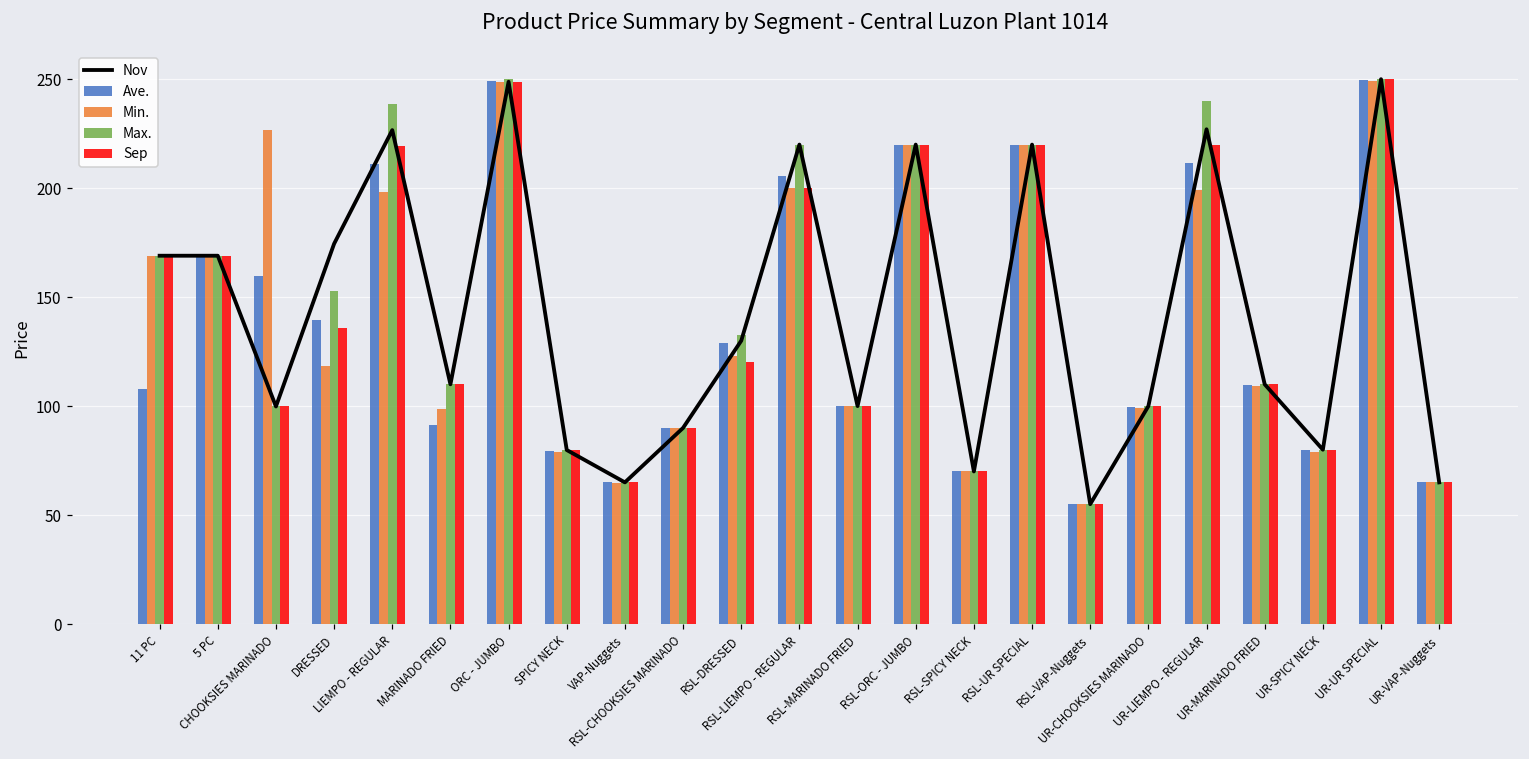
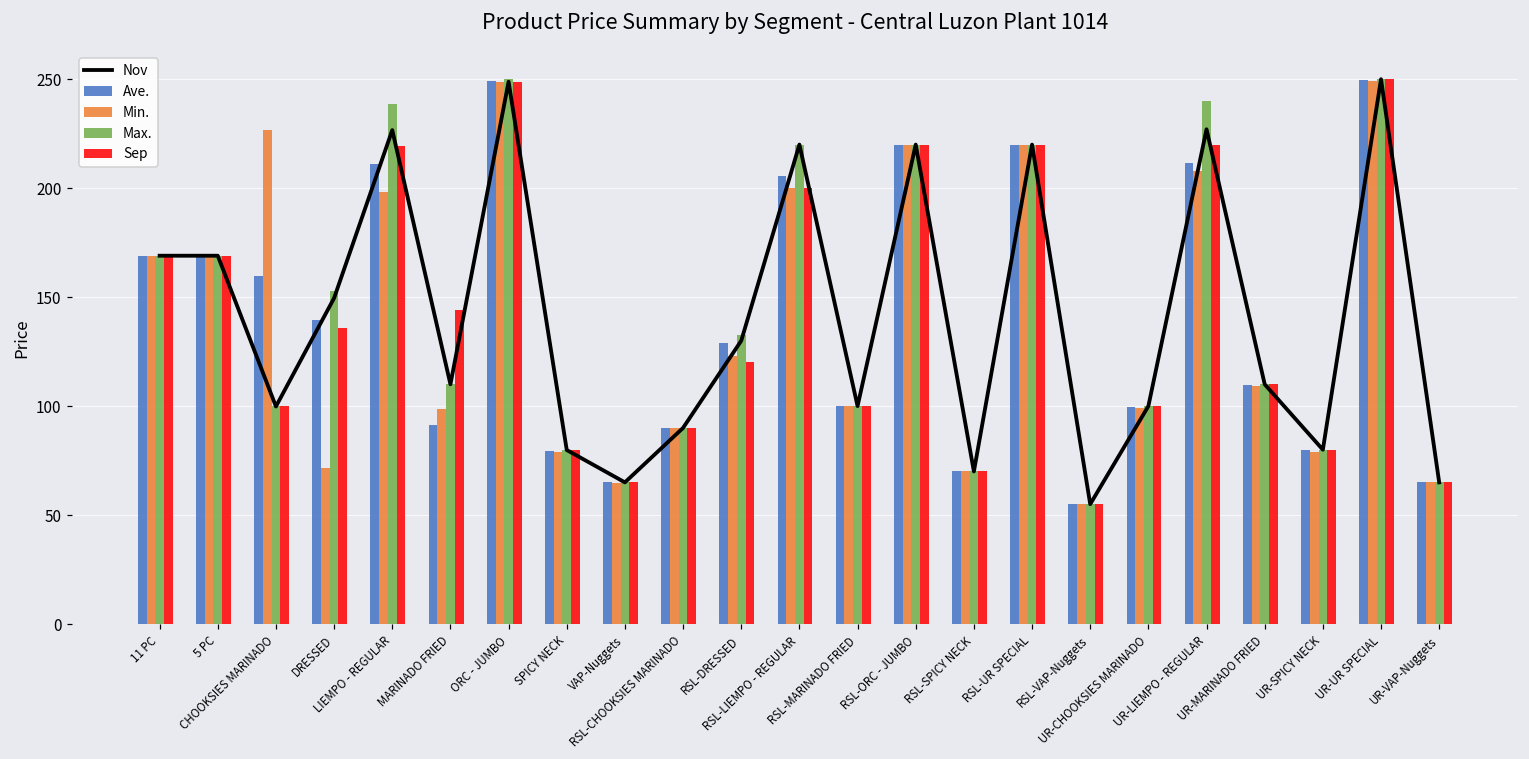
Ave., 11 PC: 108 -> 169
Min., DRESSED: 119 -> 72
Nov, DRESSED: 174 -> 150
Sep, MARINADO FRIED: 110 -> 144
Min., UR-LIEMPO - REGULAR: 199 -> 208
